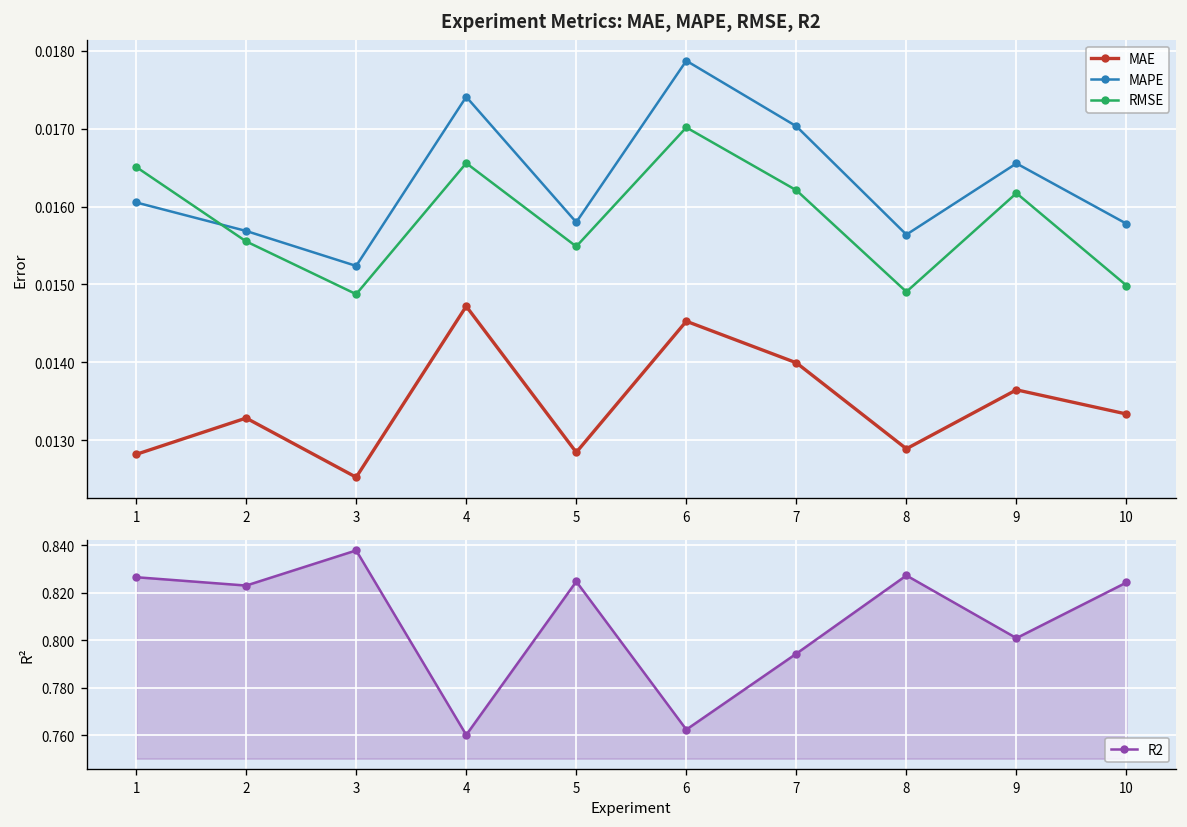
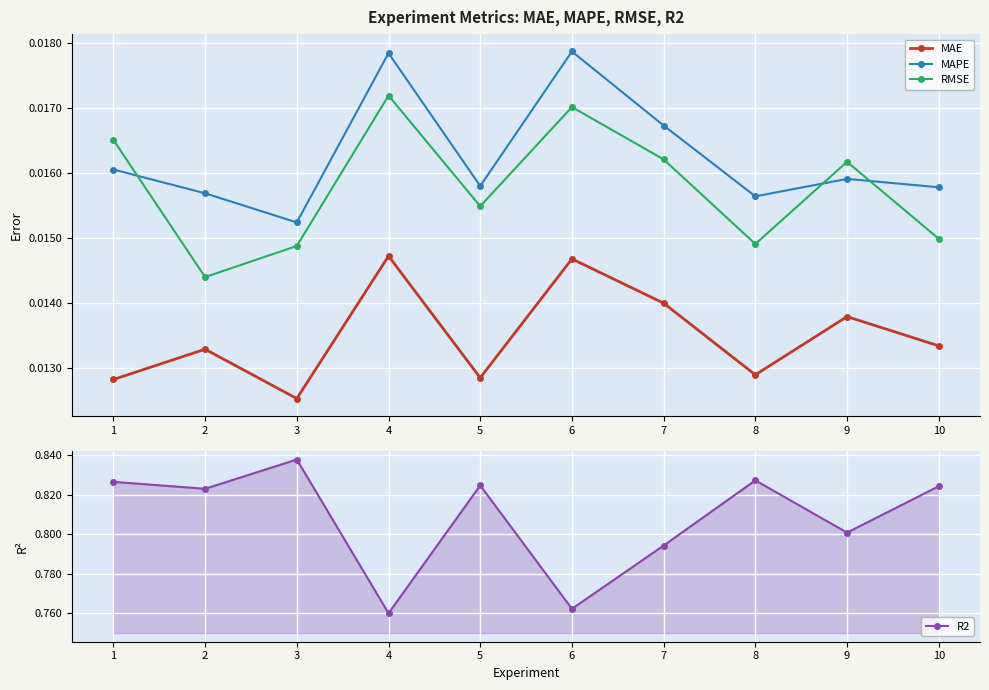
Experiment Metrics: MAE, MAPE, RMSE, R2, RMSE, 2: 0.0156 -> 0.0144
Experiment Metrics: MAE, MAPE, RMSE, R2, MAPE, 4: 0.0174 -> 0.0178
Experiment Metrics: MAE, MAPE, RMSE, R2, RMSE, 4: 0.0166 -> 0.0172
Experiment Metrics: MAE, MAPE, RMSE, R2, MAE, 6: 0.0145 -> 0.0147
Experiment Metrics: MAE, MAPE, RMSE, R2, MAPE, 7: 0.0170 -> 0.0167
Experiment Metrics: MAE, MAPE, RMSE, R2, MAE, 9: 0.0136 -> 0.0138
Experiment Metrics: MAE, MAPE, RMSE, R2, MAPE, 9: 0.0166 -> 0.0159
